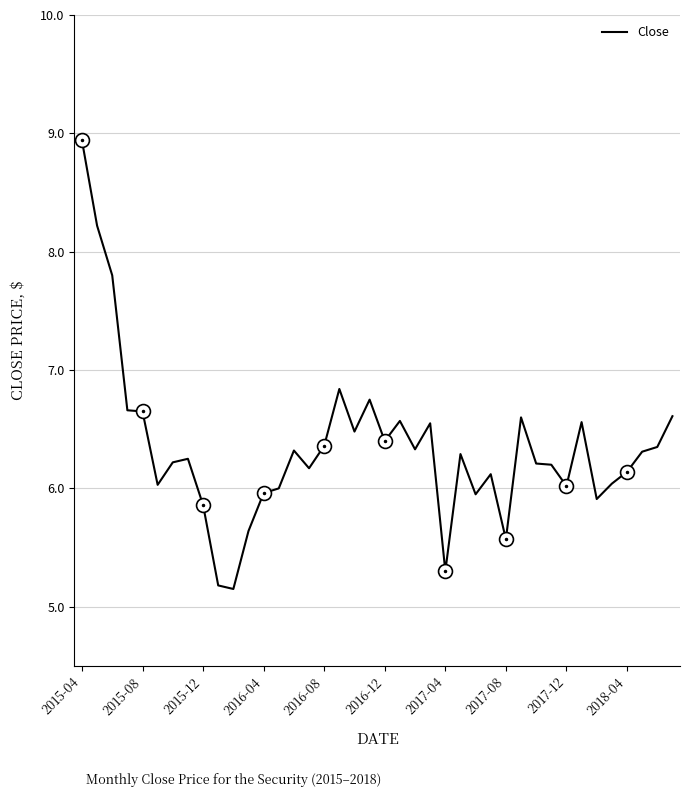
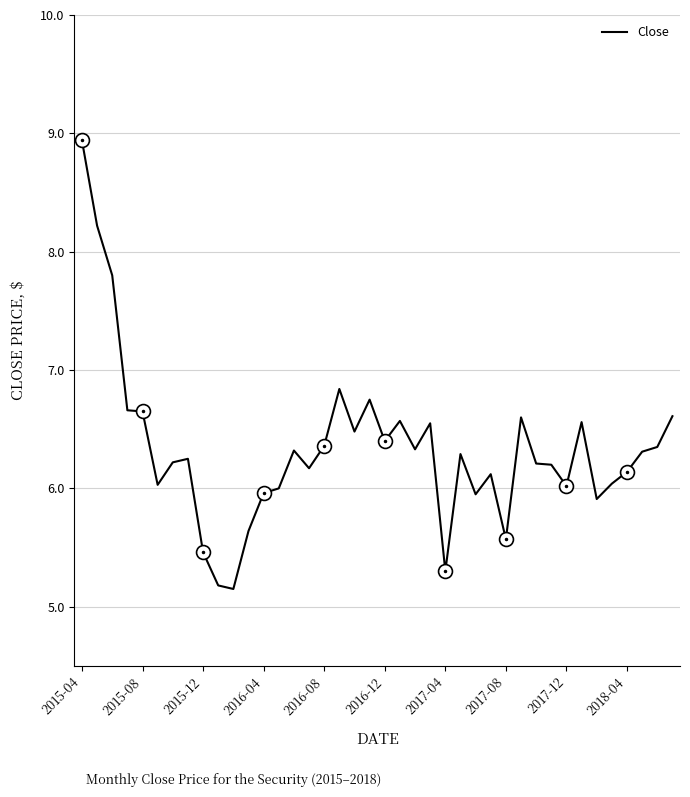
Close, 2015-12: 5.86 -> 5.46
